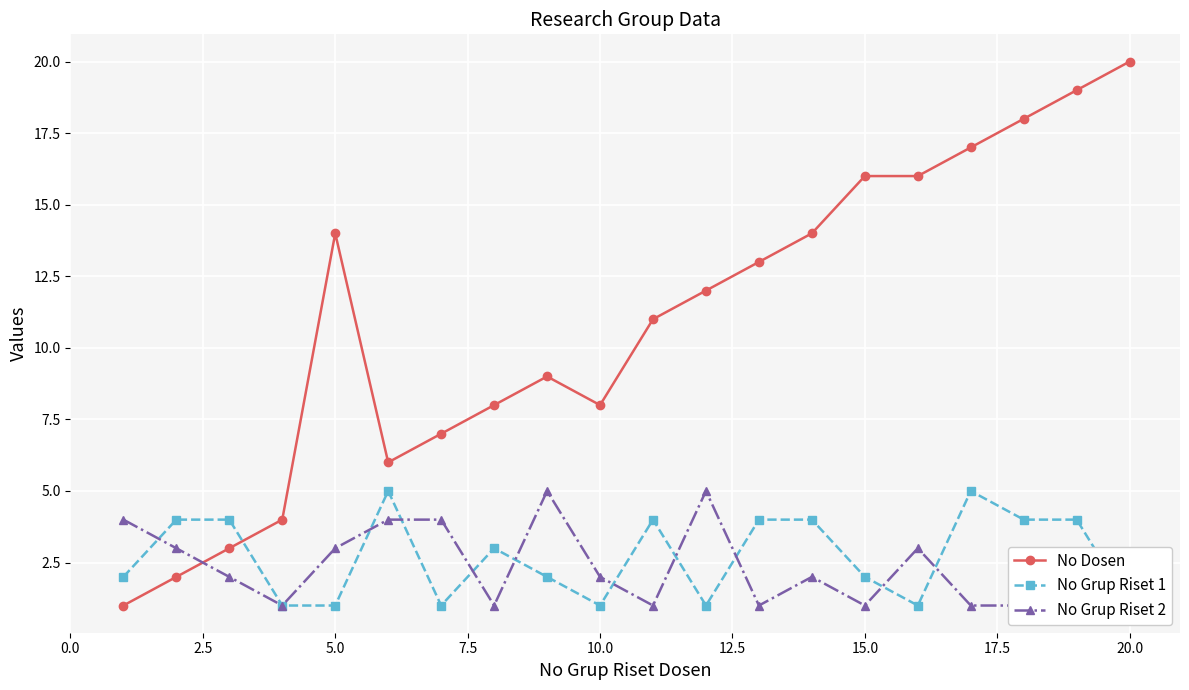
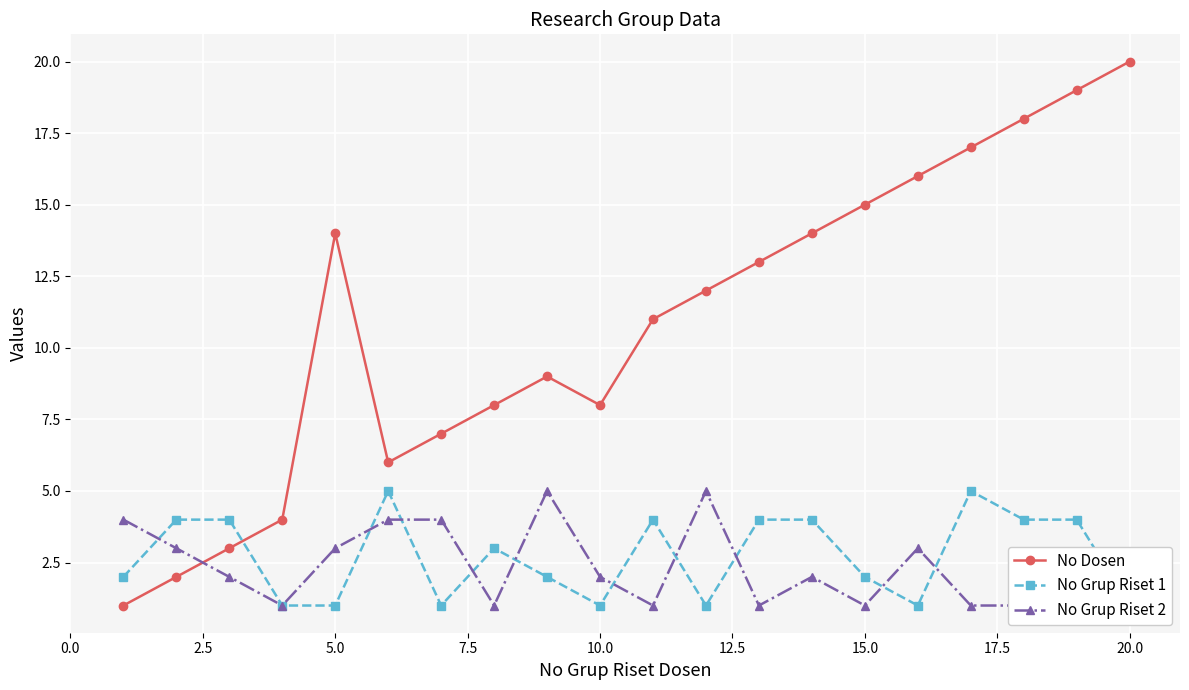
No Dosen, 15.0: 16 -> 15
